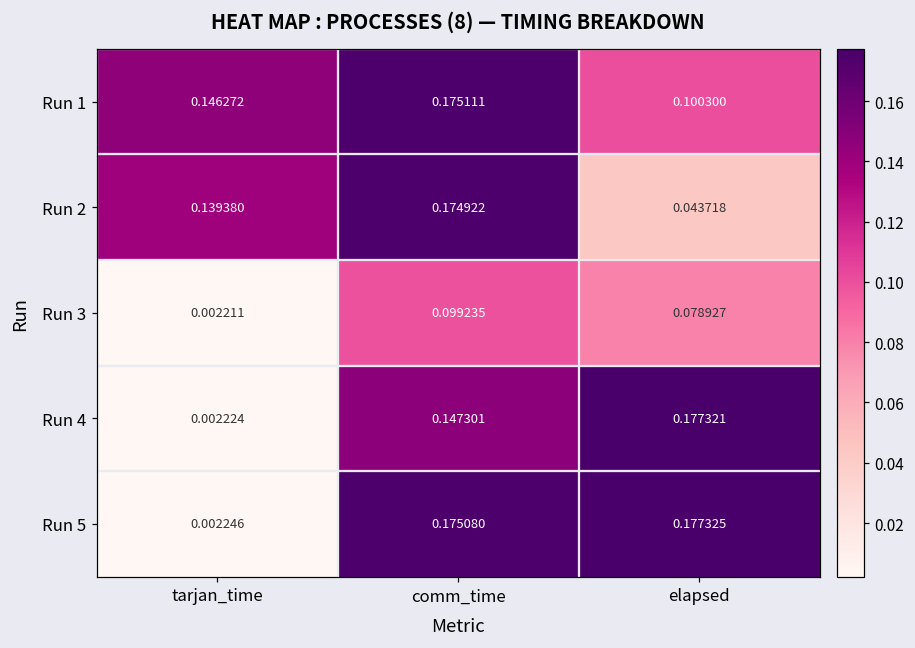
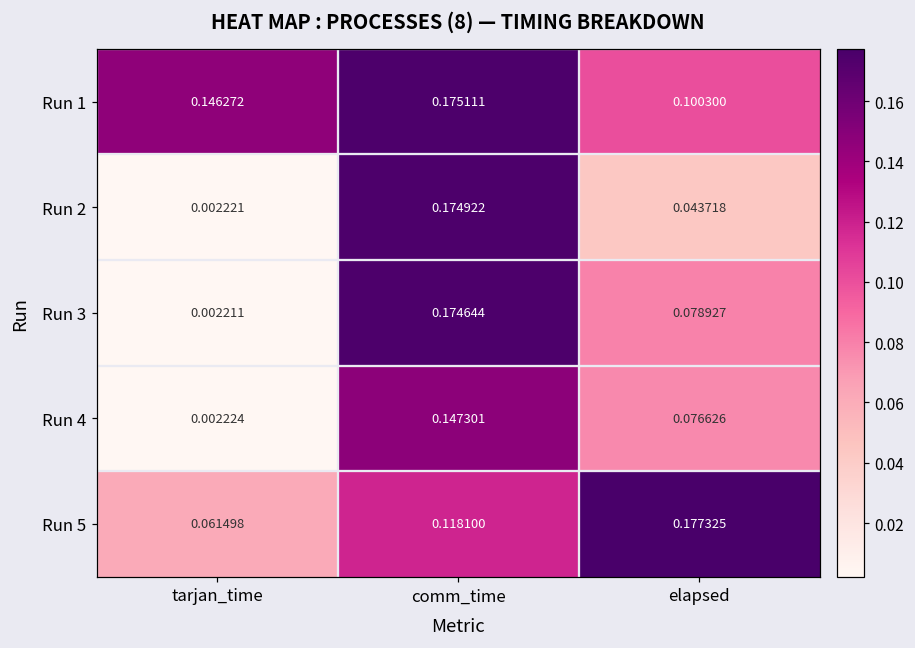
Run 2, tarjan_time: 0.139380 -> 0.002221
Run 3, comm_time: 0.099235 -> 0.174644
Run 4, elapsed: 0.177321 -> 0.076626
Run 5, tarjan_time: 0.002246 -> 0.061498
Run 5, comm_time: 0.175080 -> 0.118100
